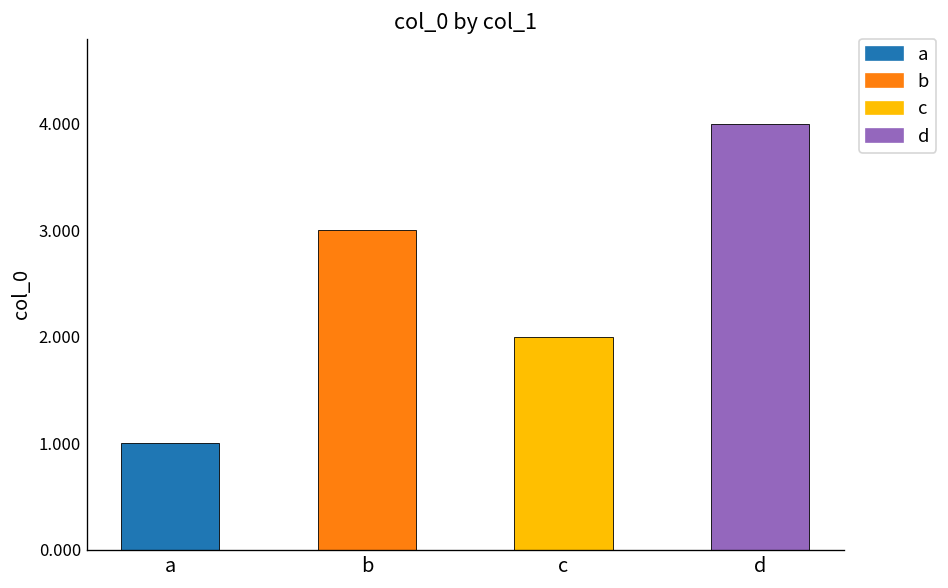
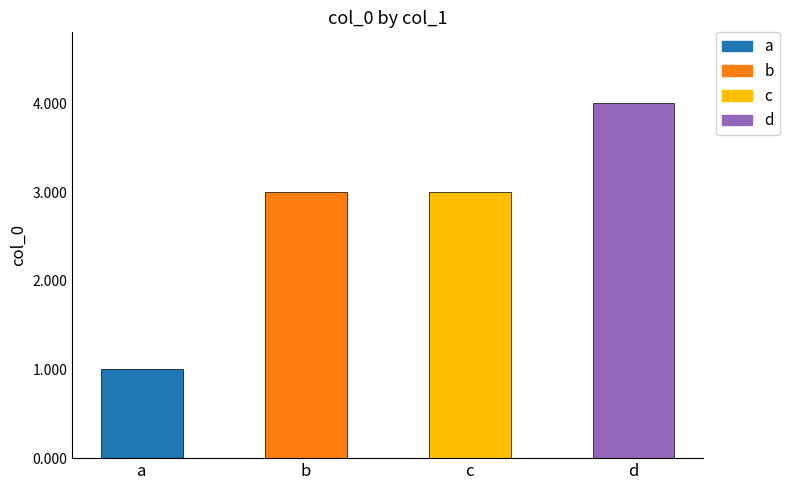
c: 2 -> 3
